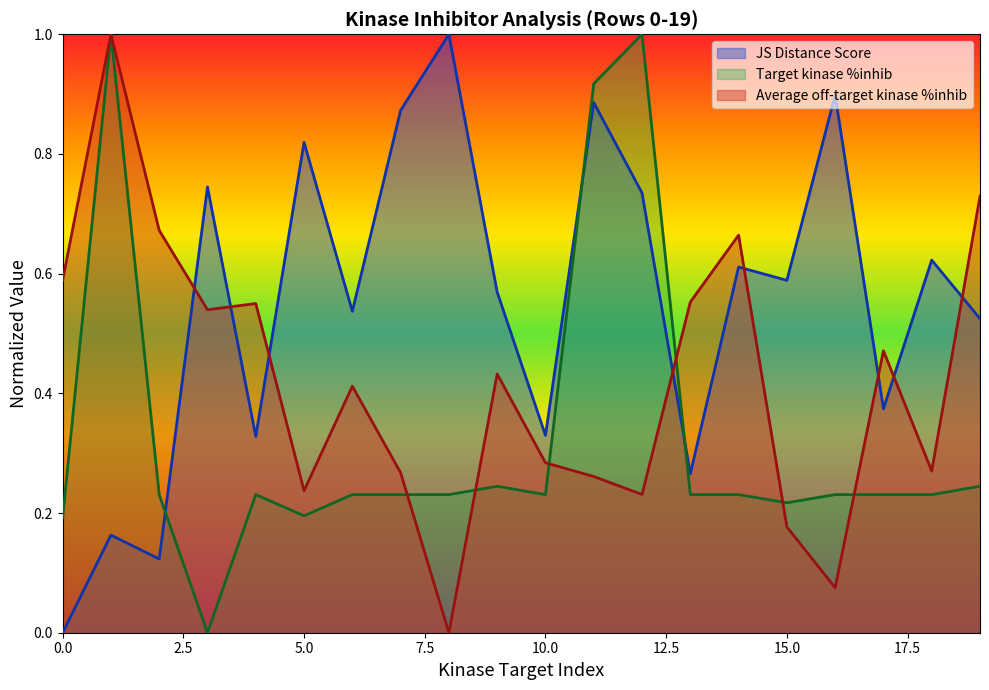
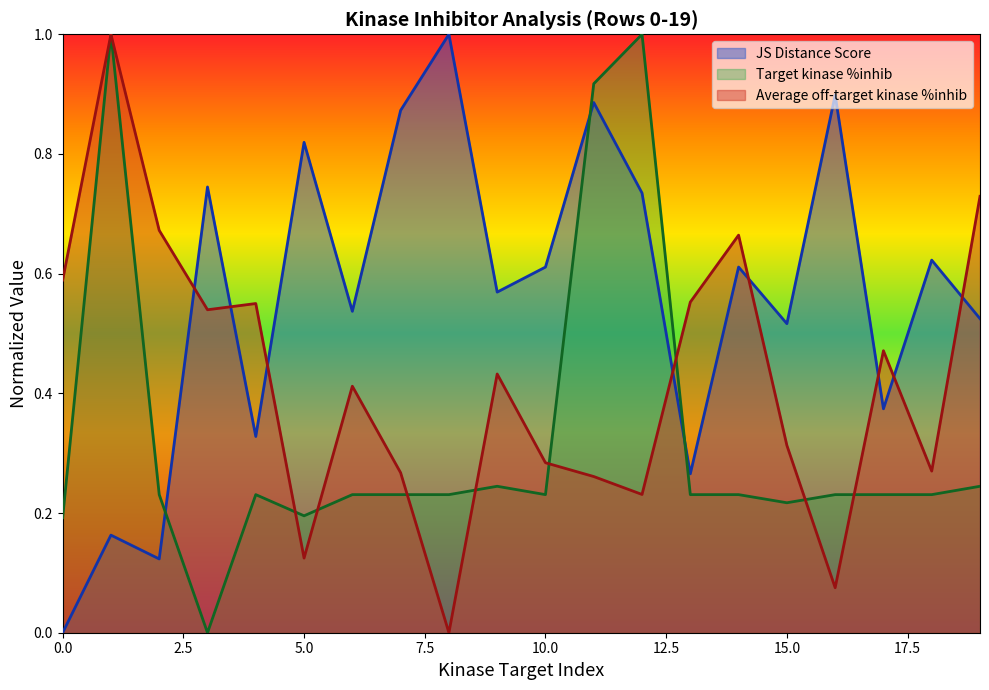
Average off-target kinase %inhib, 5.0: 0.24 -> 0.12
JS Distance Score, 10.0: 0.33 -> 0.61
JS Distance Score, 15.0: 0.59 -> 0.52
Average off-target kinase %inhib, 15.0: 0.18 -> 0.31
